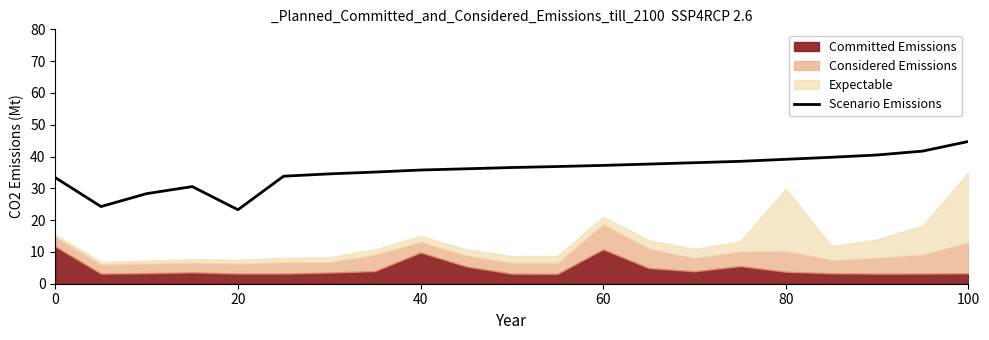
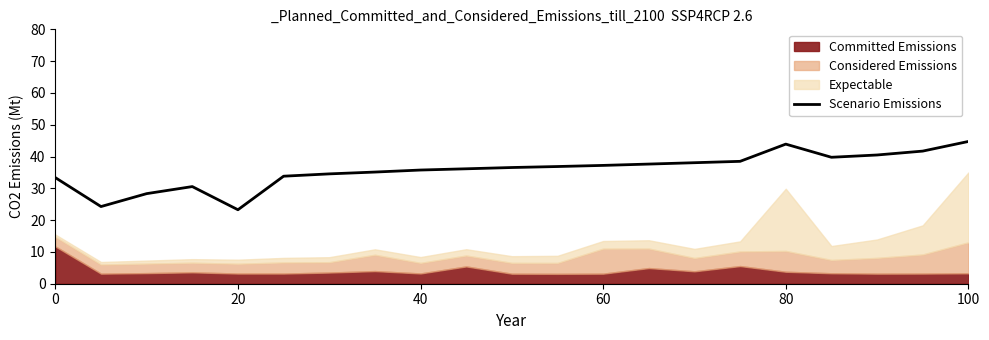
Committed Emissions, 40: 10 -> 3
Committed Emissions, 60: 11 -> 3
Scenario Emissions, 80: 39 -> 44
